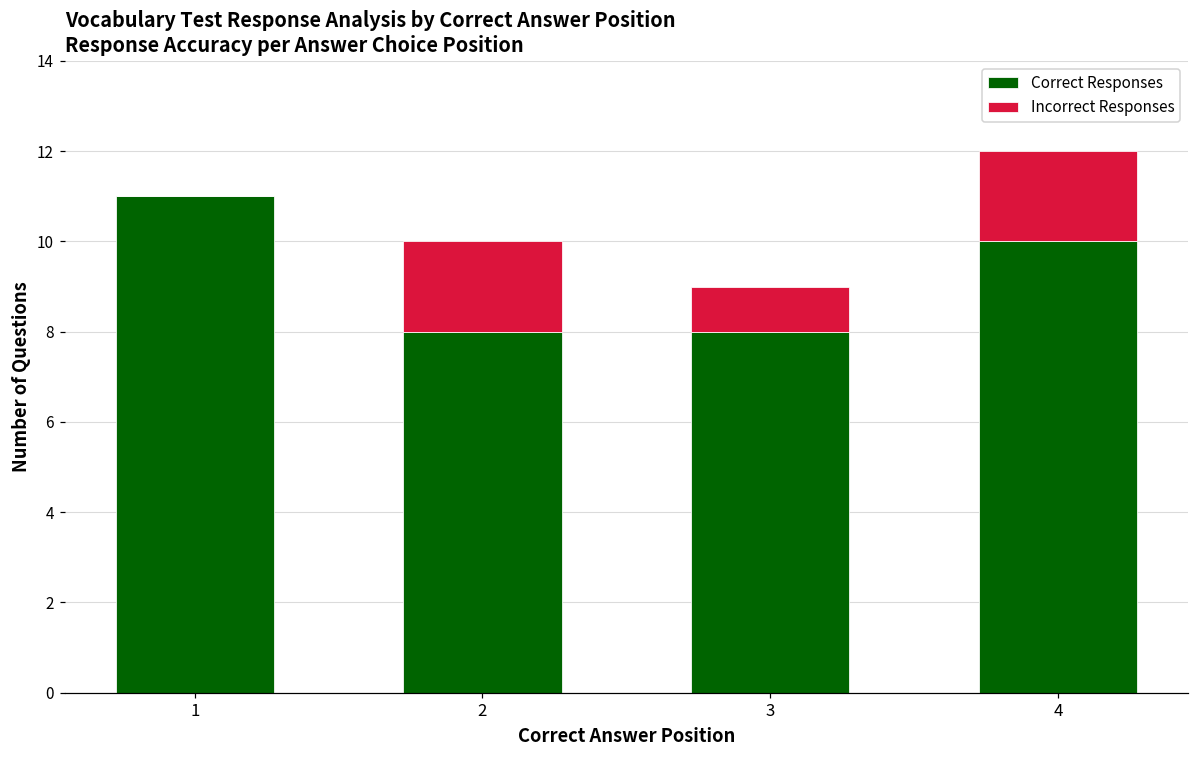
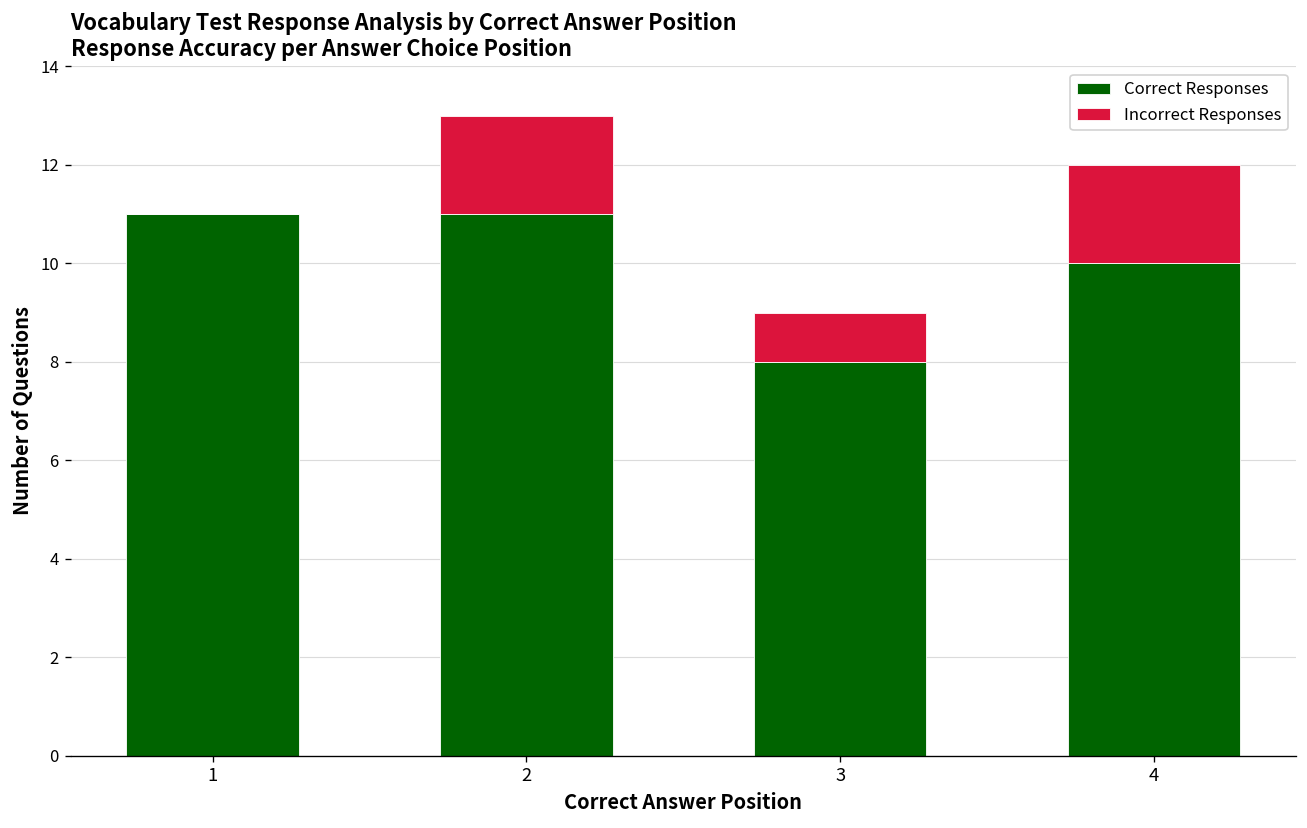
Correct Responses, 2: 8 -> 11
